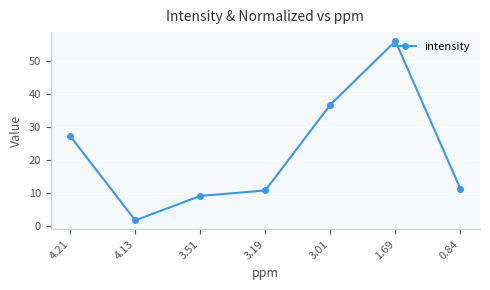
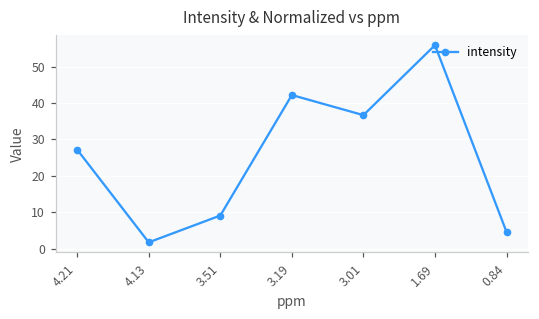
3.19: 11 -> 42
0.84: 11 -> 5
